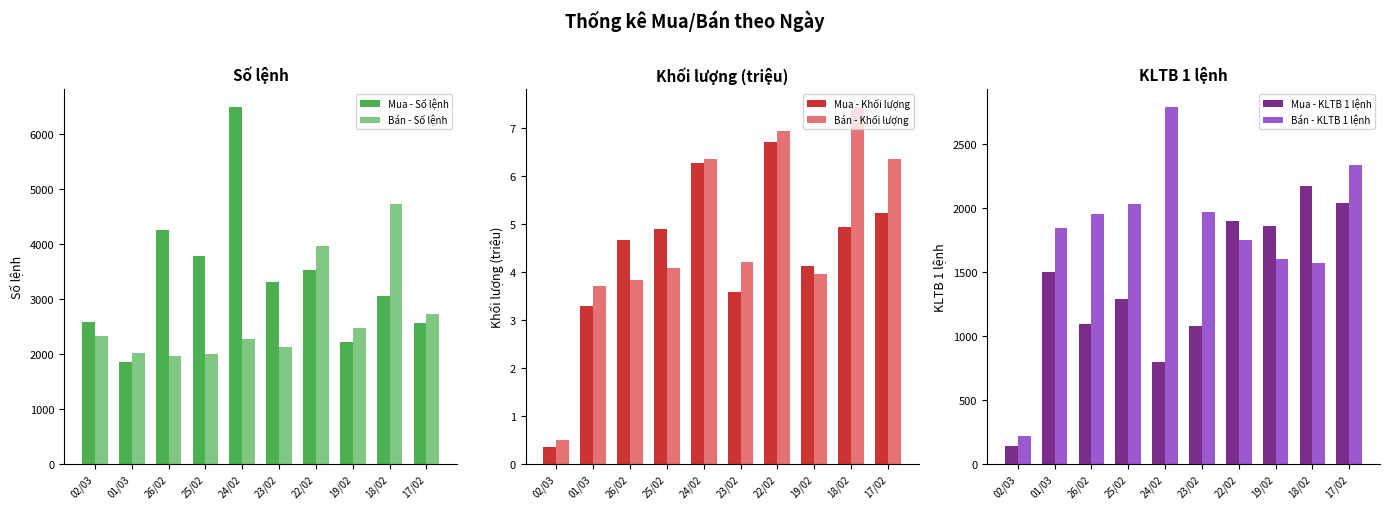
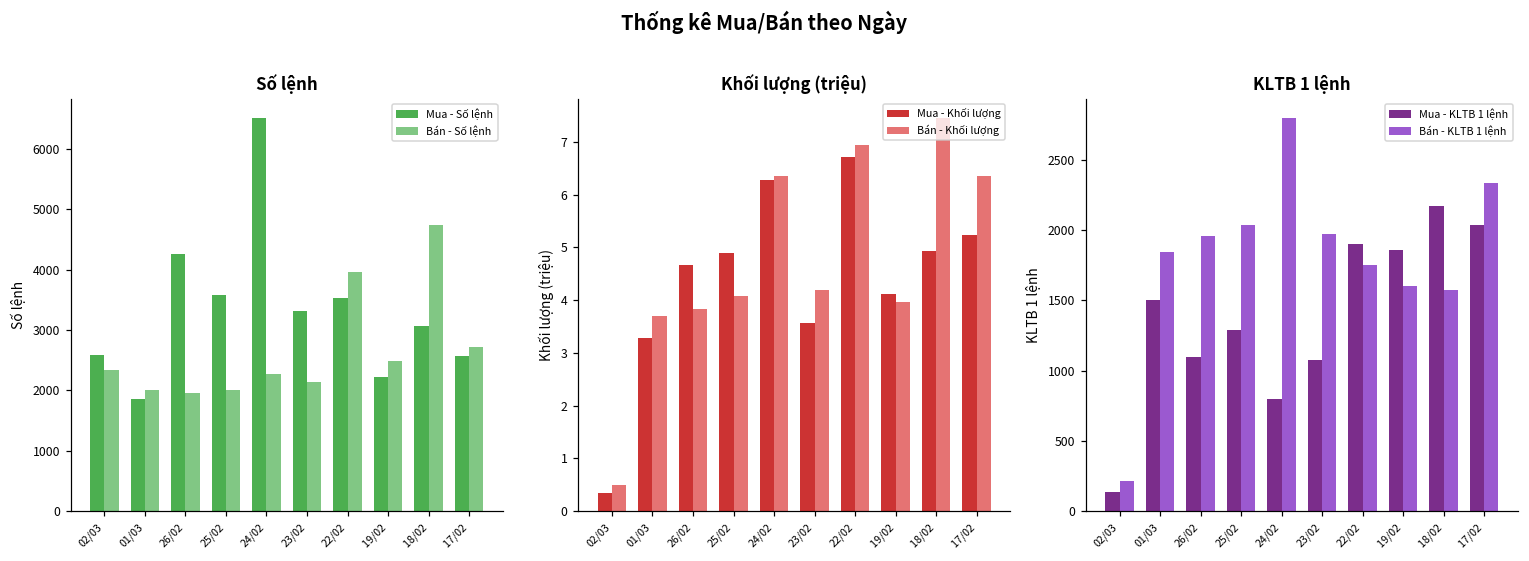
Số lệnh, Mua - Số lệnh, 25/02: 3800 -> 3600
